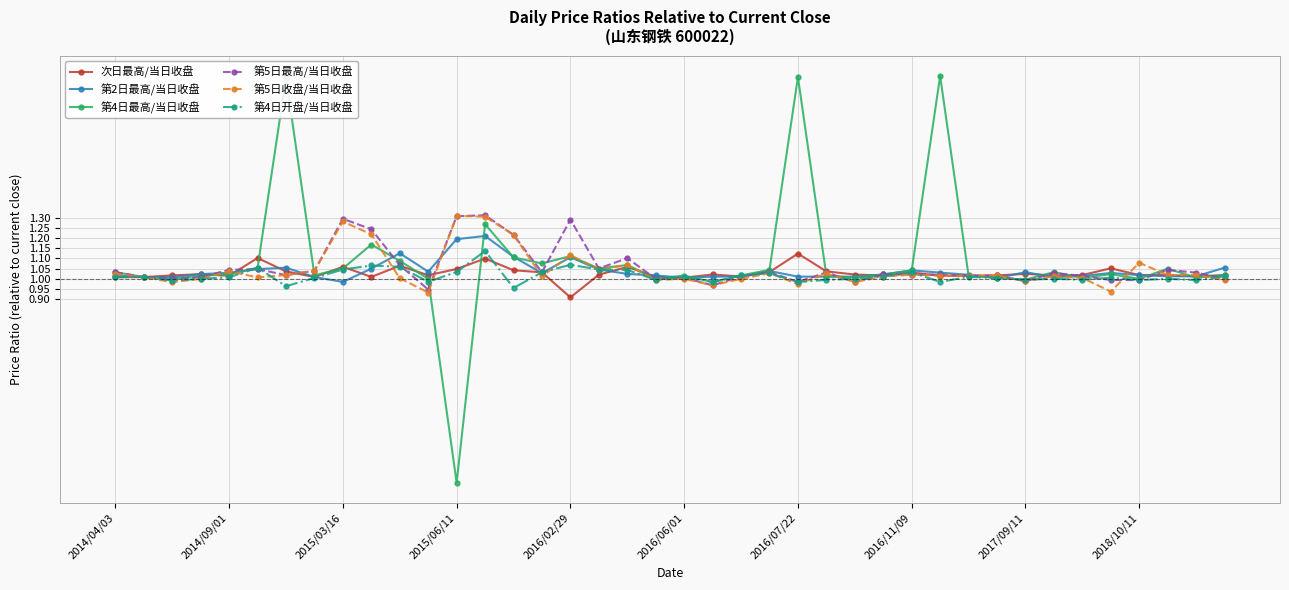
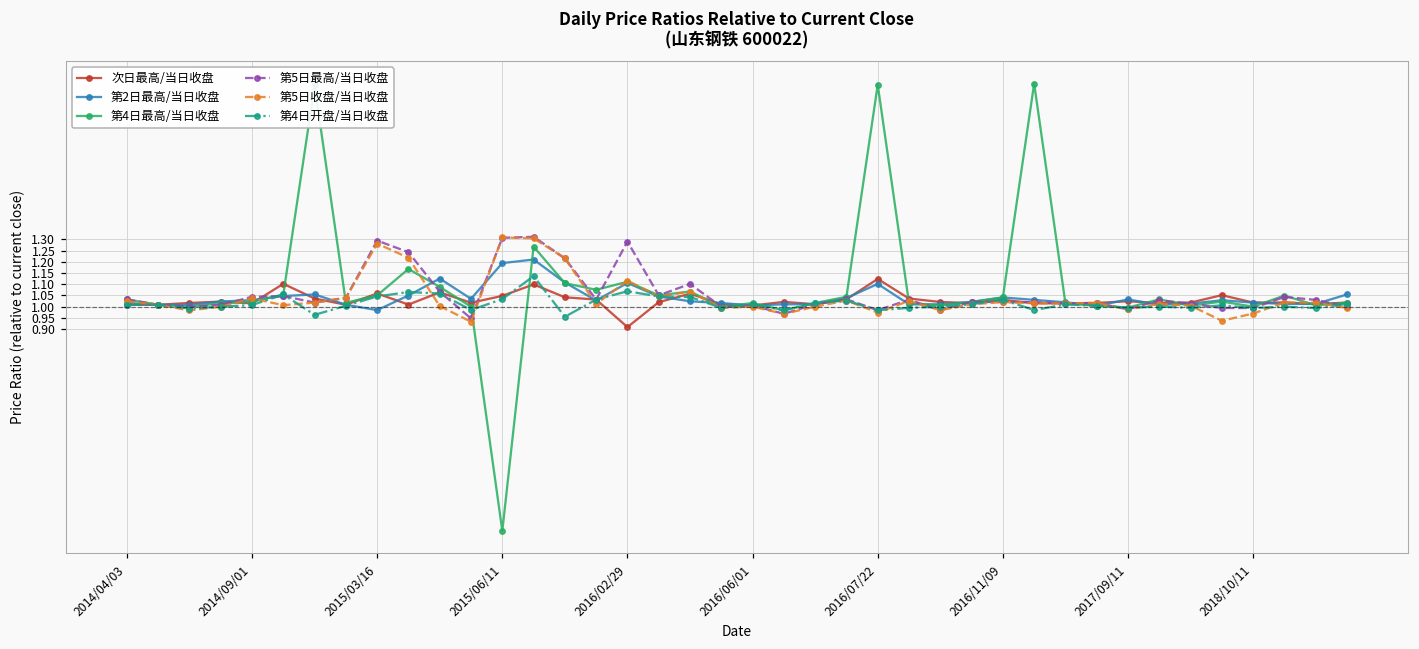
第2日最高/当日收盘, 2016/07/22: 1.01 -> 1.10
第5日收盘/当日收盘, 2018/10/11: 1.08 -> 0.97
